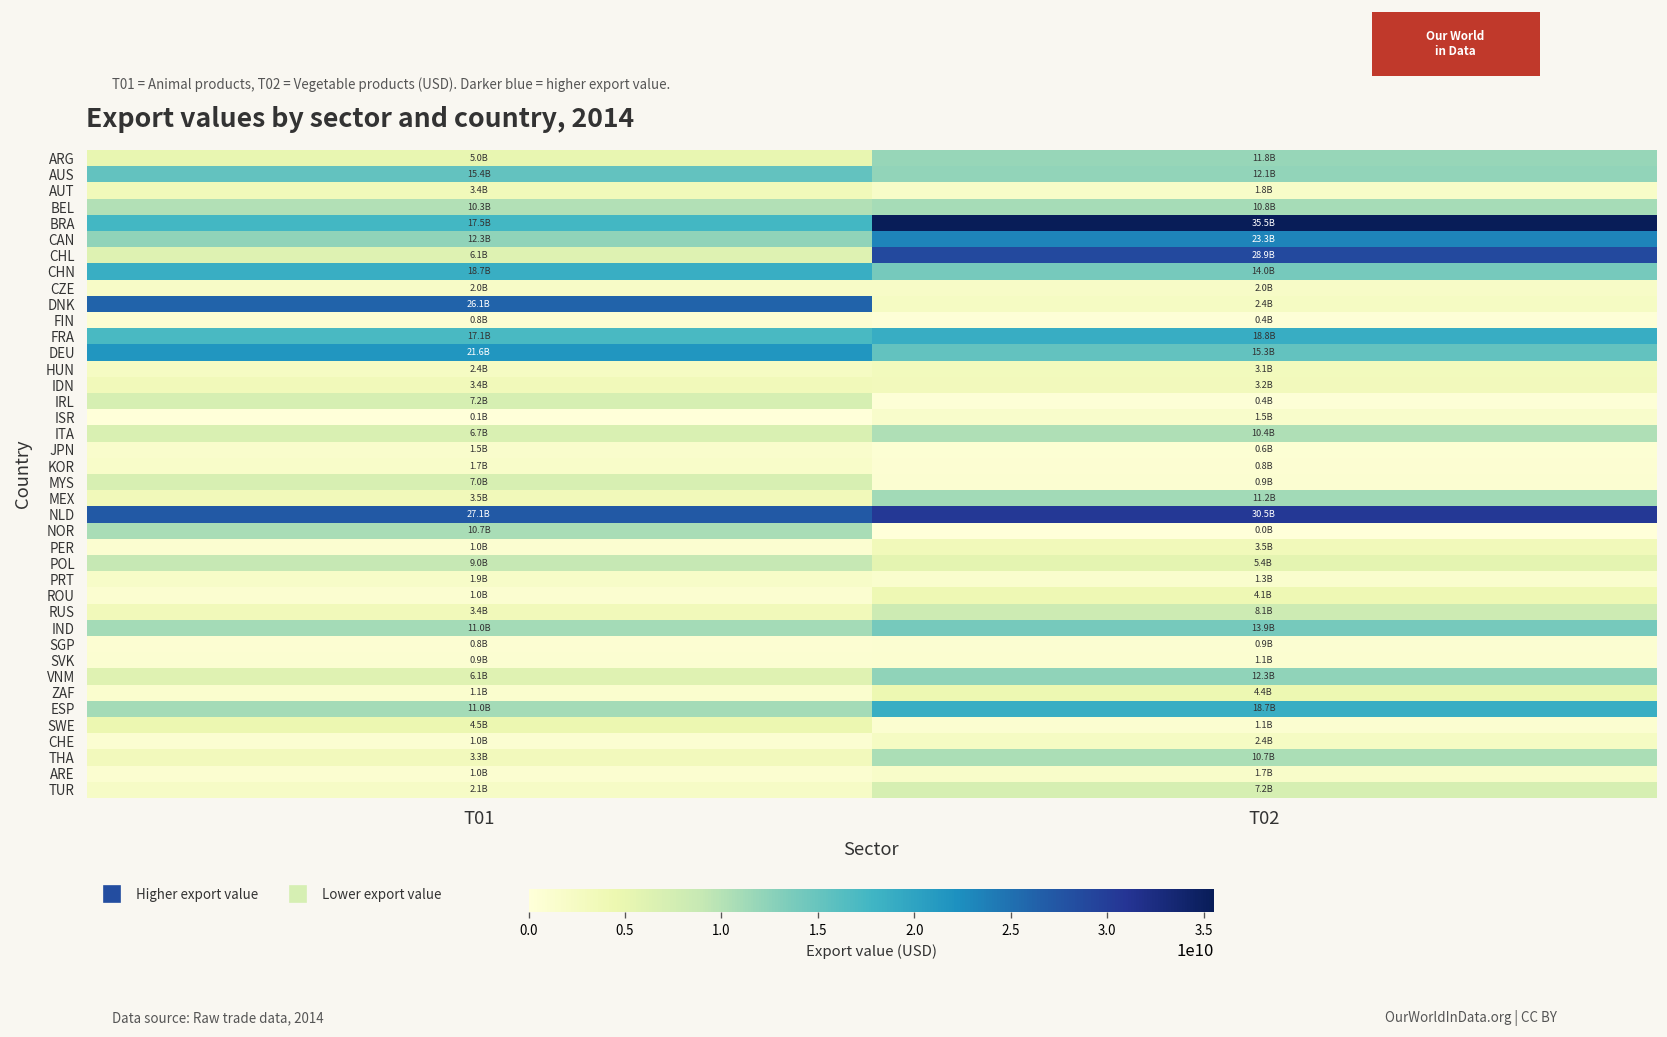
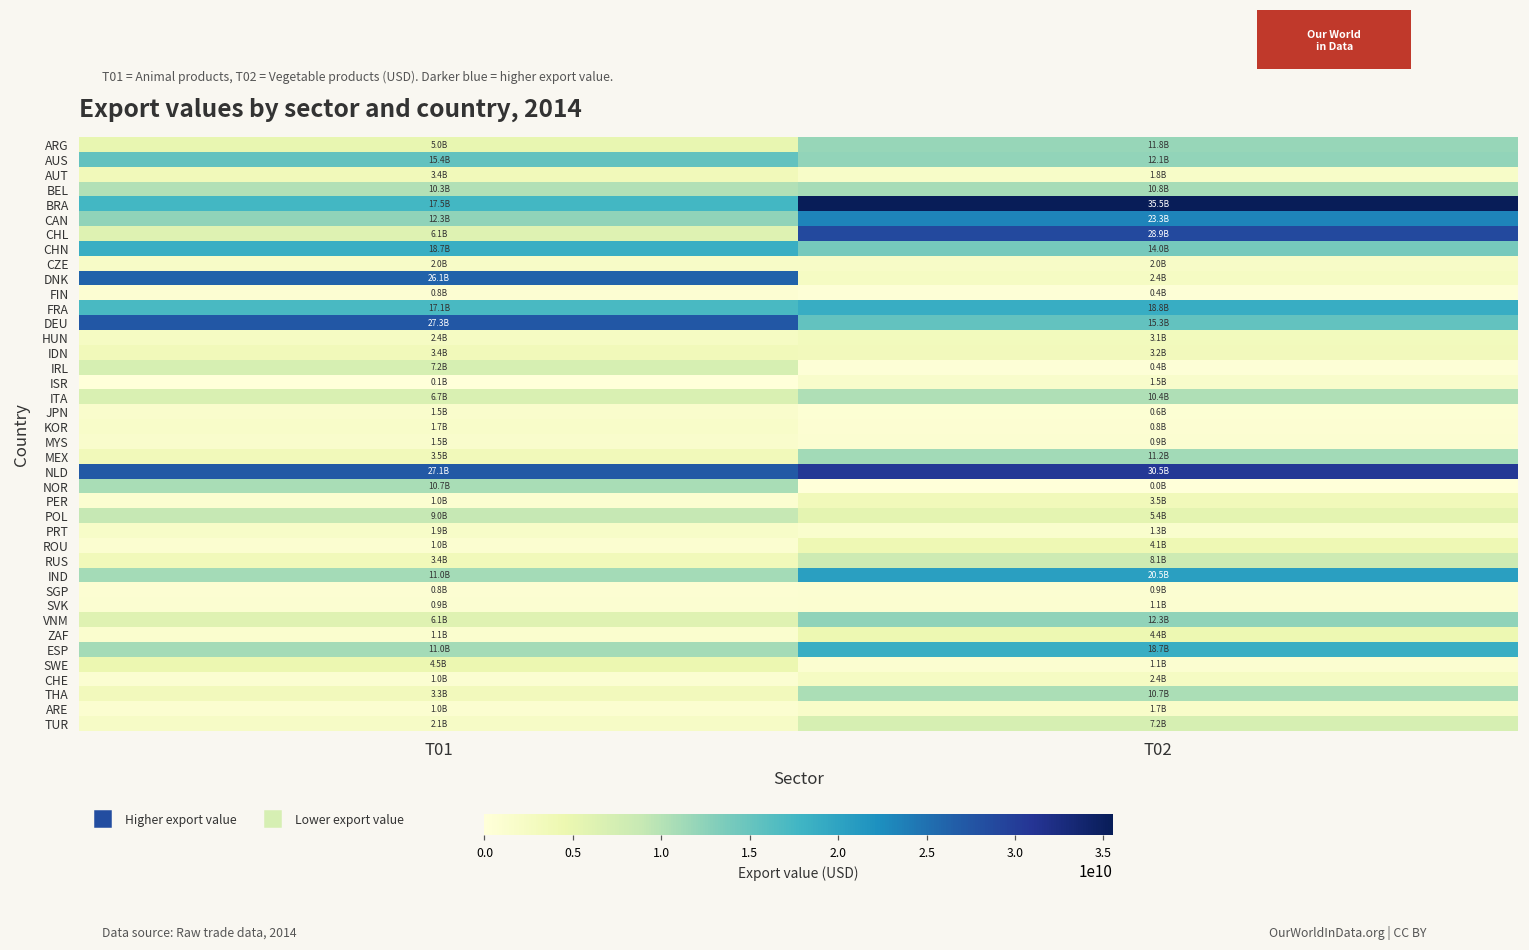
DEU, T01: 21.6B -> 27.3B
MYS, T01: 7.0B -> 1.5B
IND, T02: 13.9B -> 20.5B
